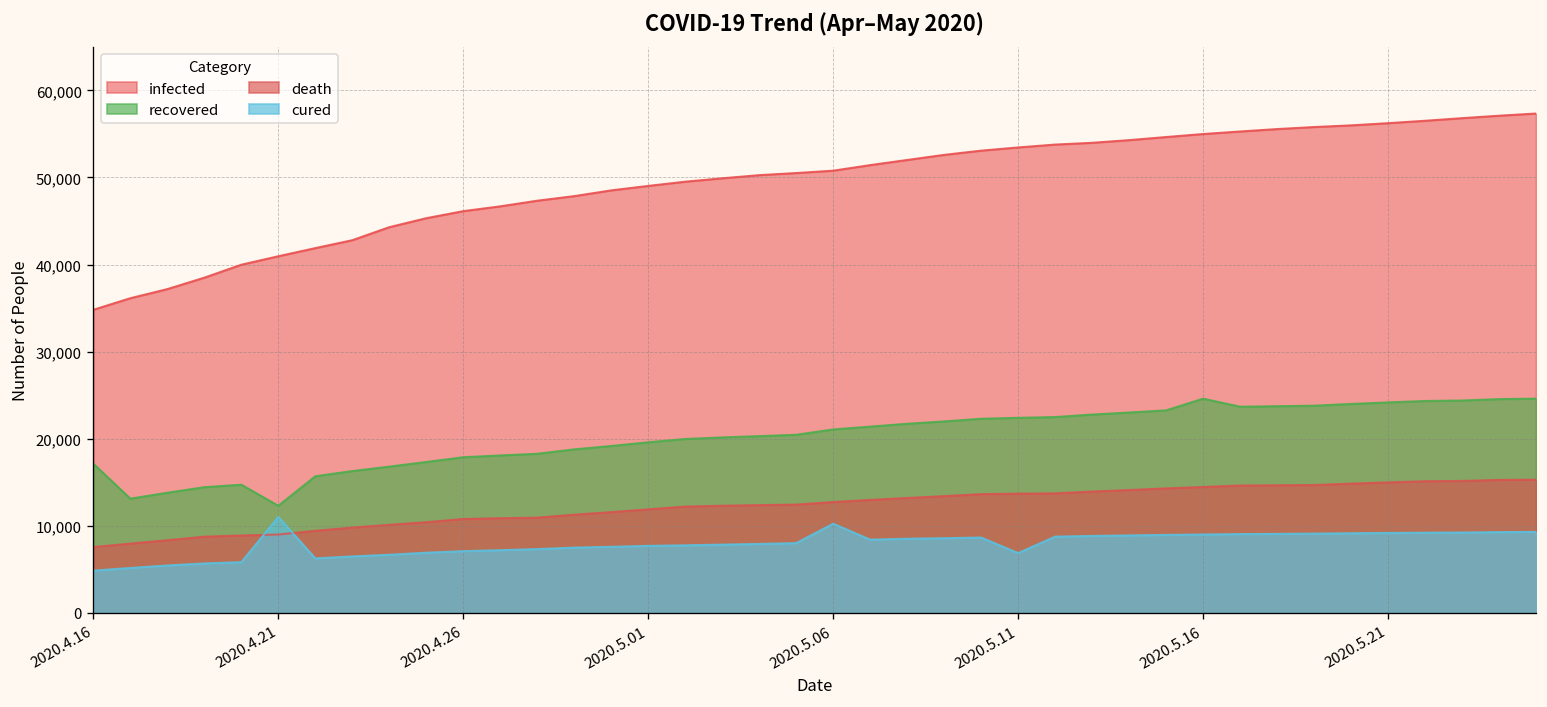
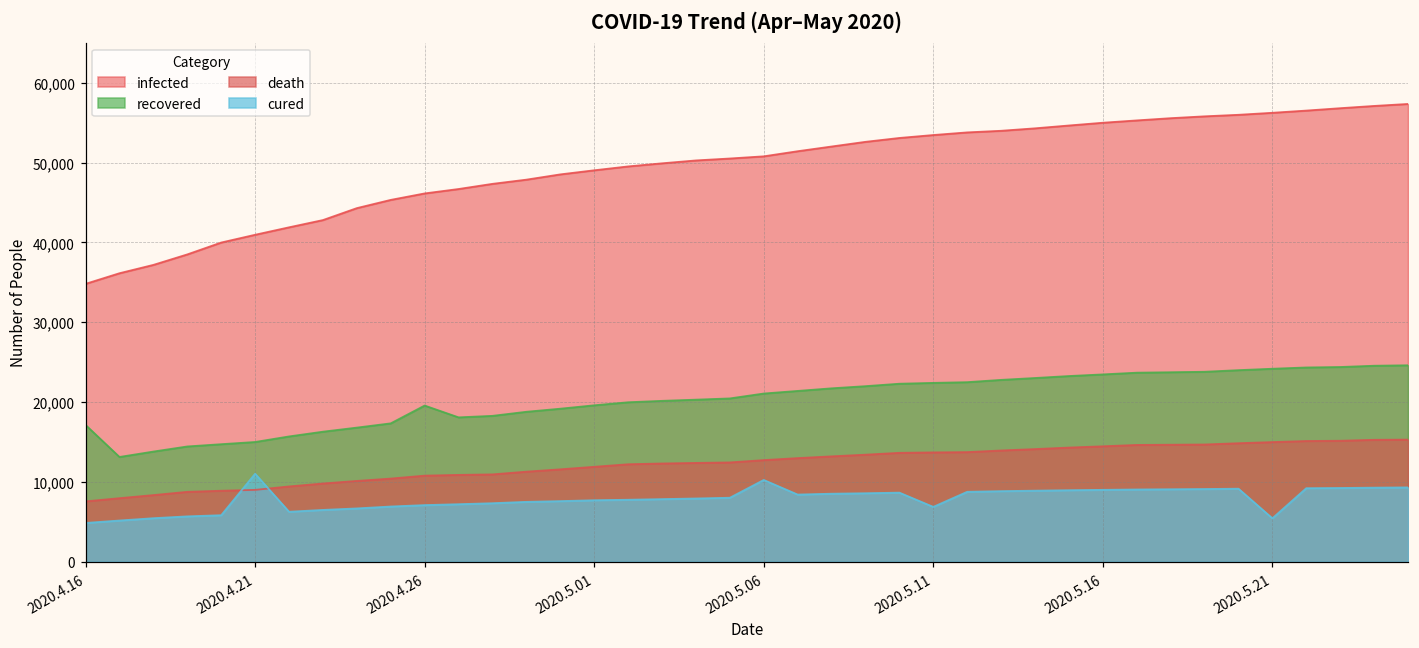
recovered, 2020.4.21: 12,000 -> 15,000
recovered, 2020.4.26: 18,000 -> 20,000
recovered, 2020.5.16: 25,000 -> 23,000
cured, 2020.5.21: 9,000 -> 5,000
